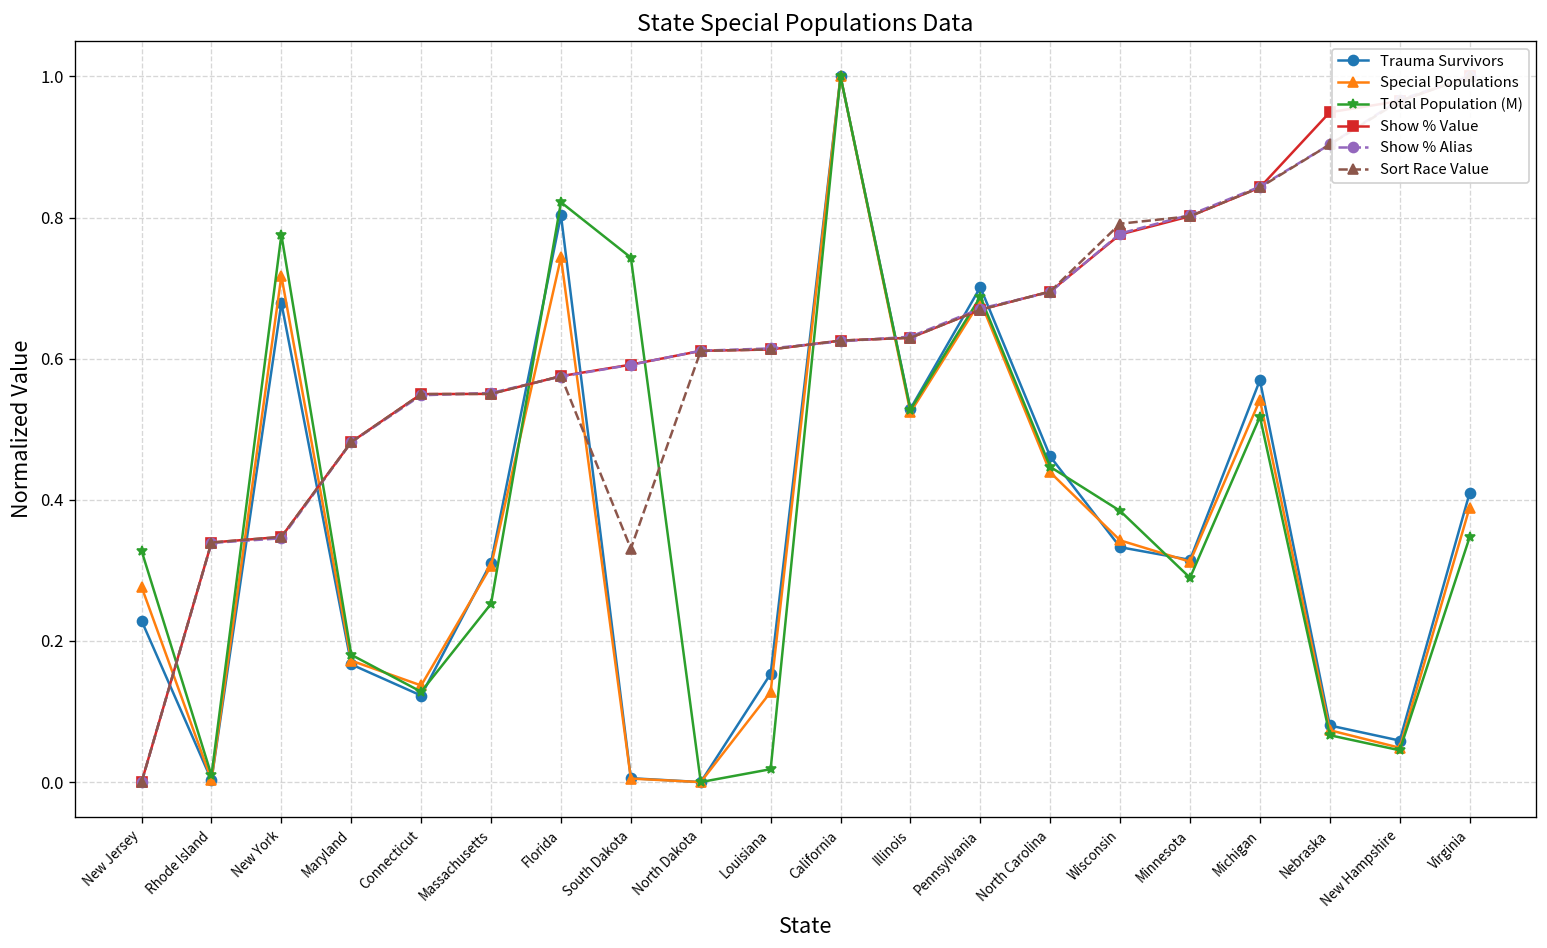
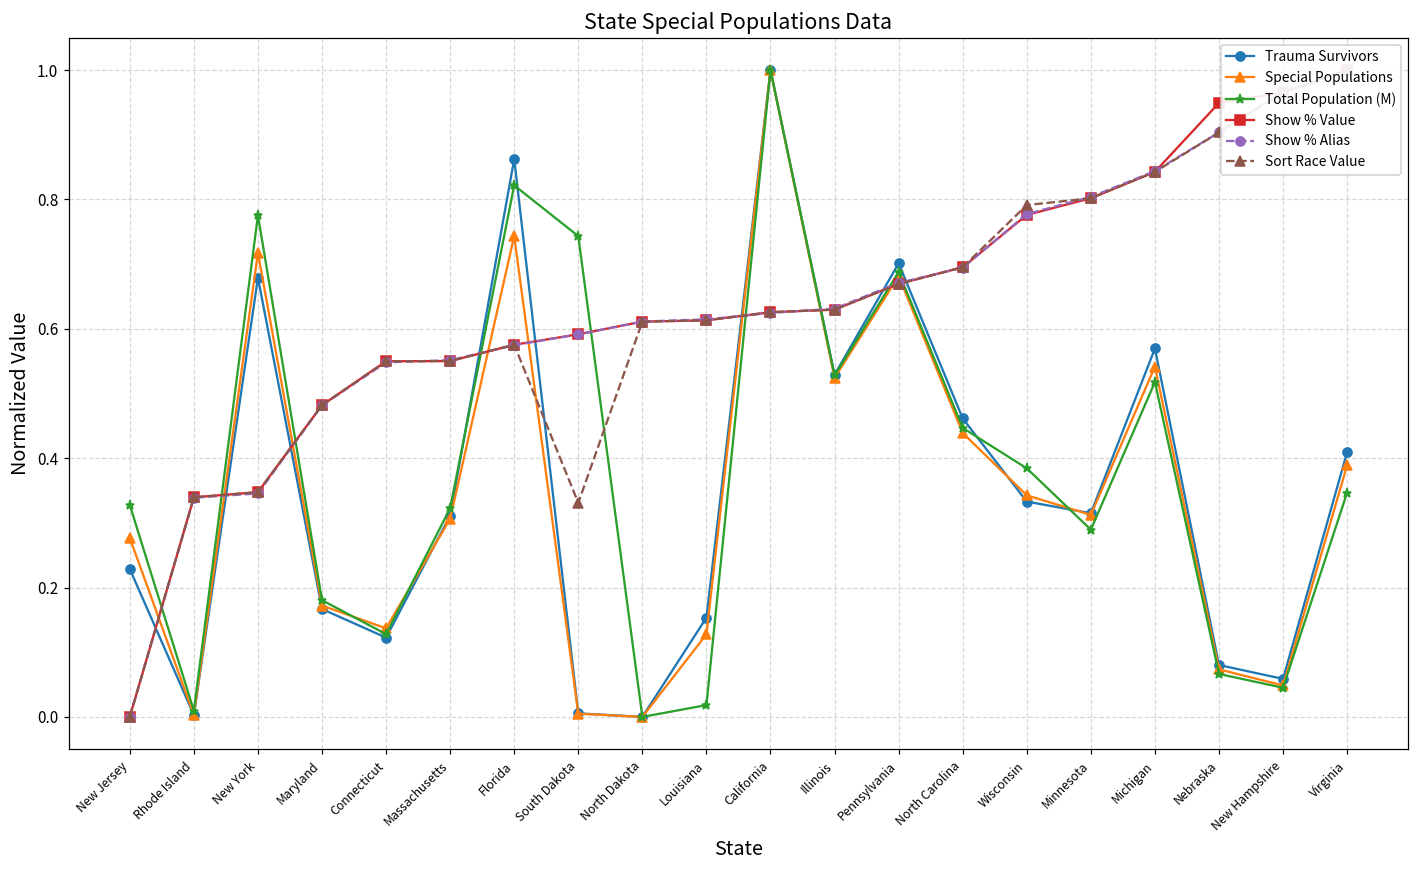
Total Population (M), Massachusetts: 0.25 -> 0.32
Trauma Survivors, Florida: 0.80 -> 0.86
